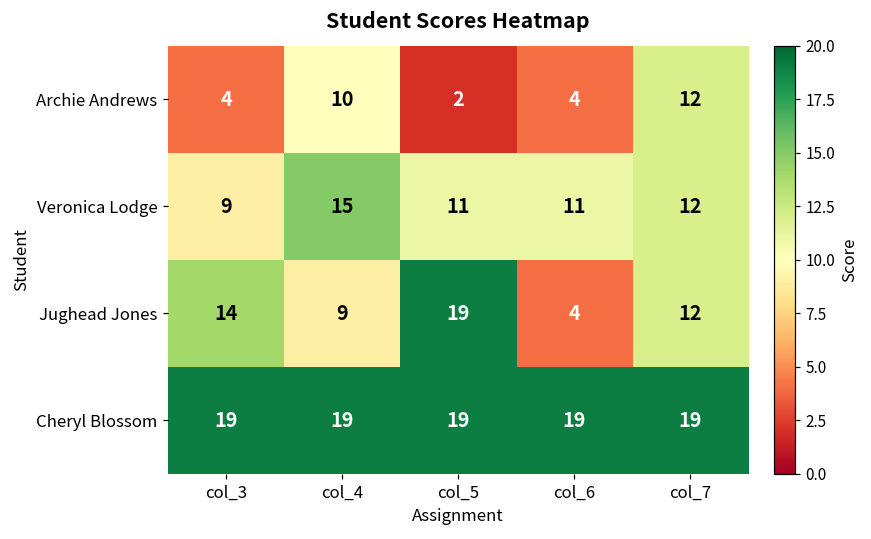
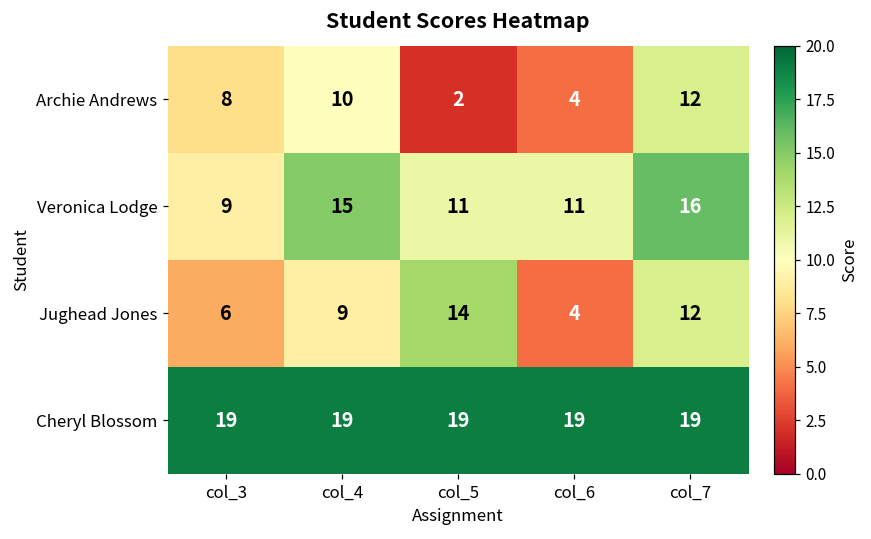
Archie Andrews, col_3: 4 -> 8
Veronica Lodge, col_7: 12 -> 16
Jughead Jones, col_3: 14 -> 6
Jughead Jones, col_5: 19 -> 14
